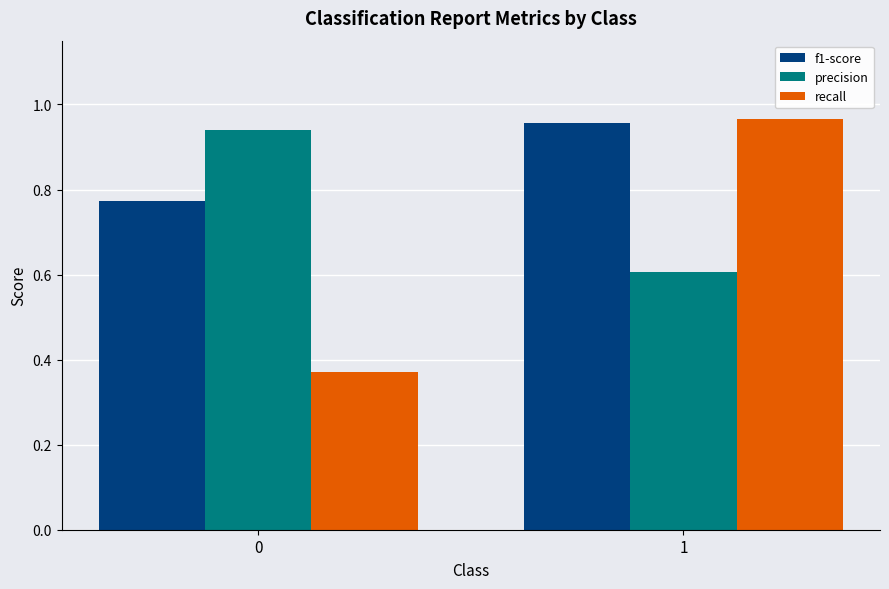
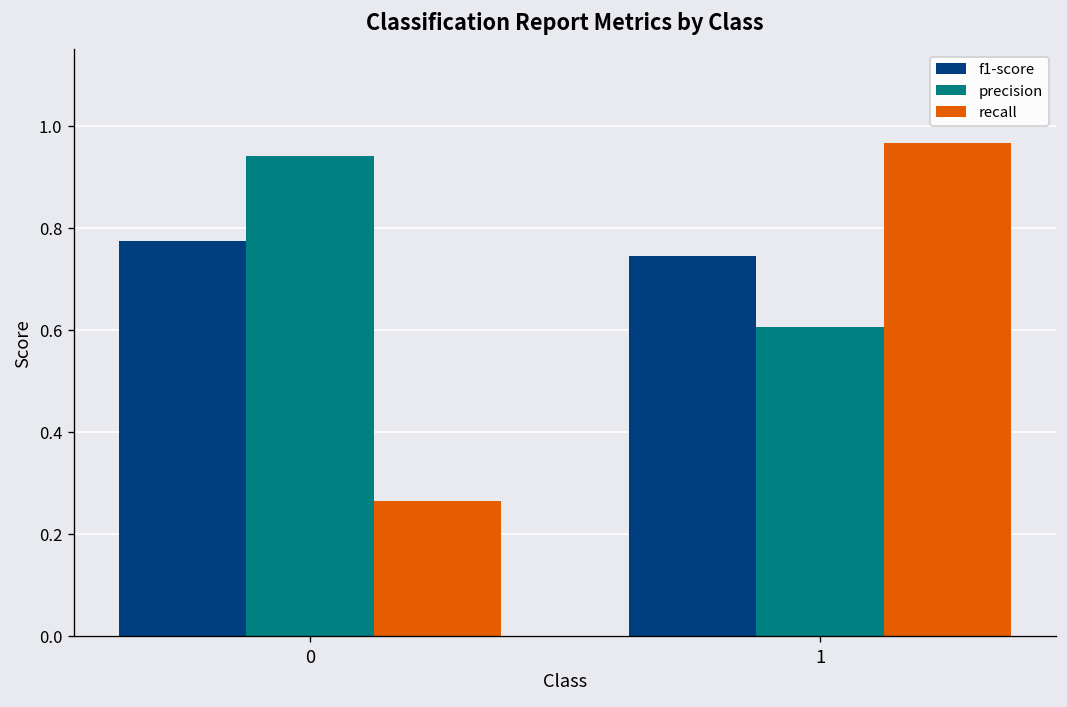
recall, 0: 0.37 -> 0.26
f1-score, 1: 0.96 -> 0.74
